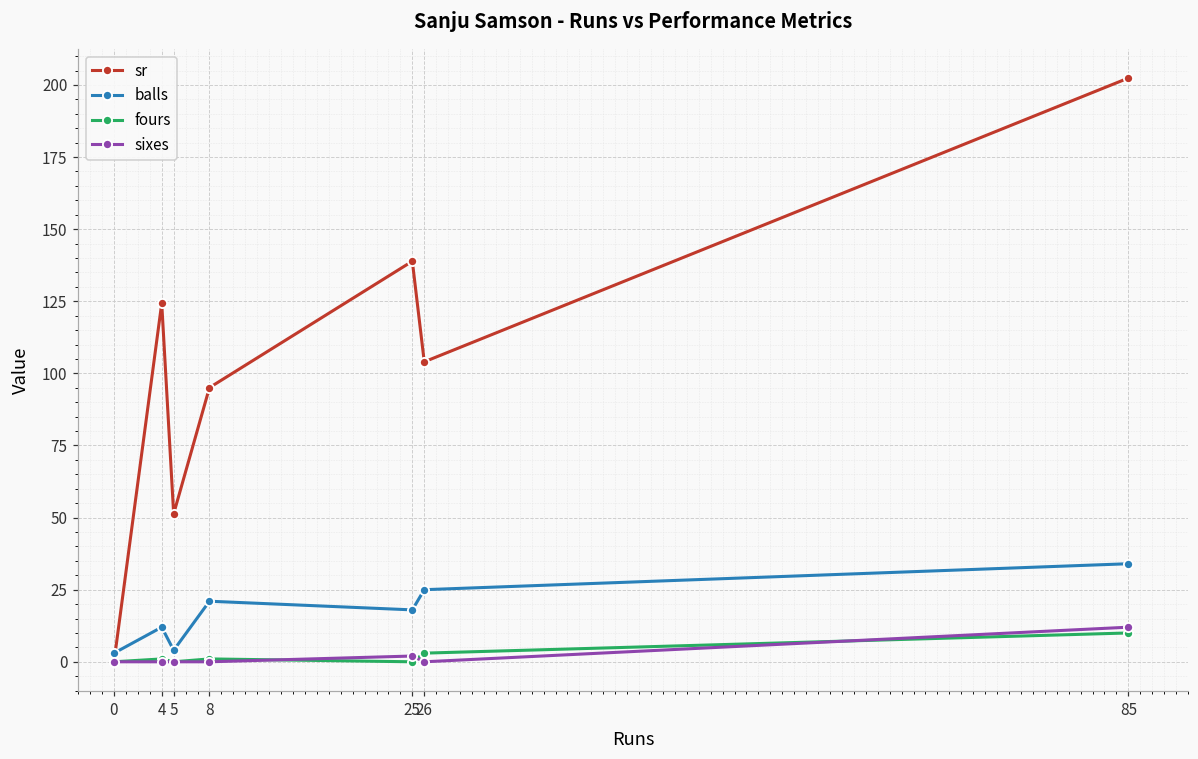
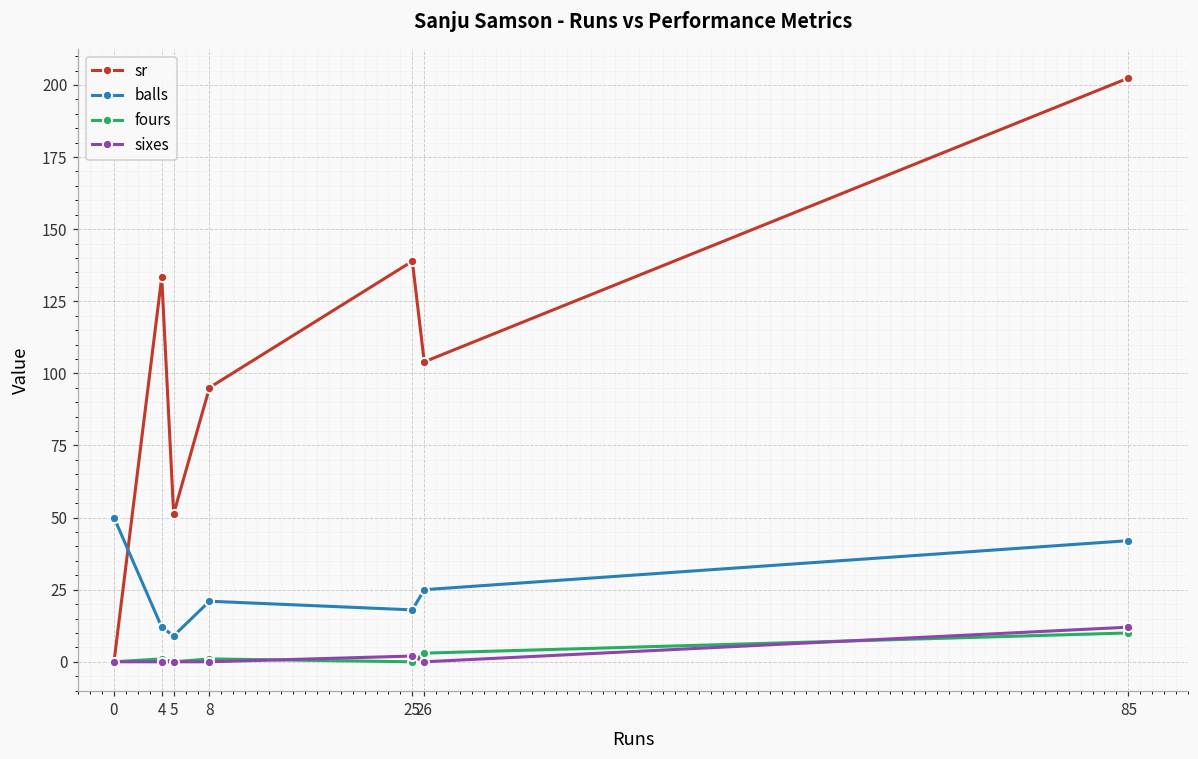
balls, 0: 3 -> 50
sr, 4: 124 -> 133
balls, 5: 4 -> 9
balls, 85: 34 -> 42
